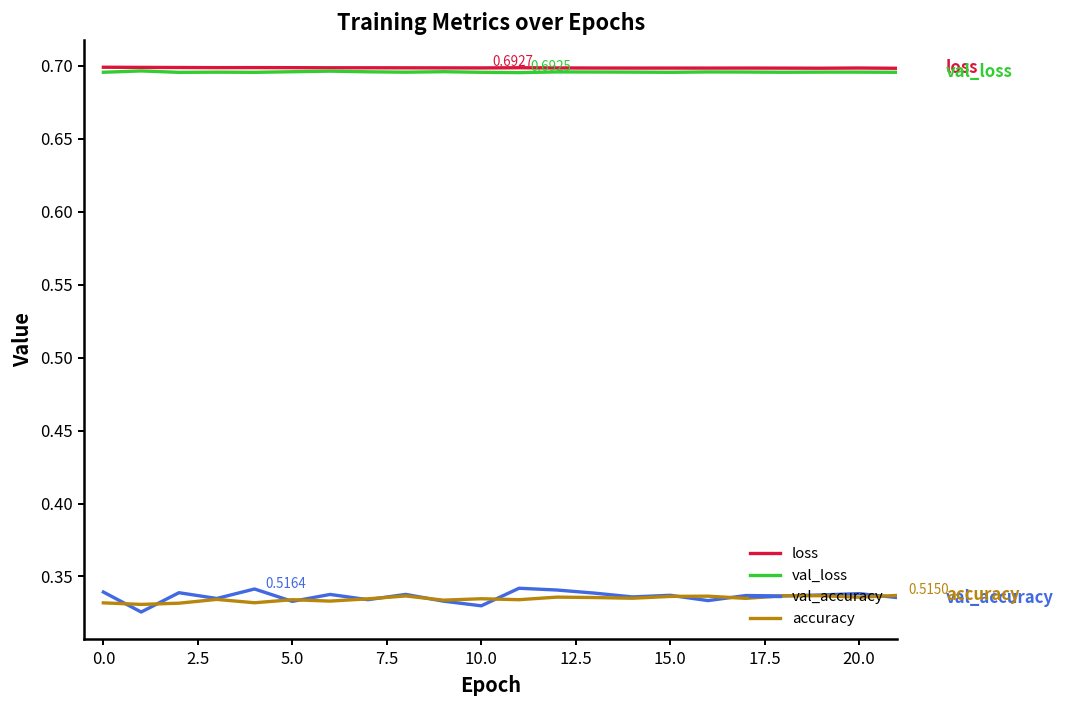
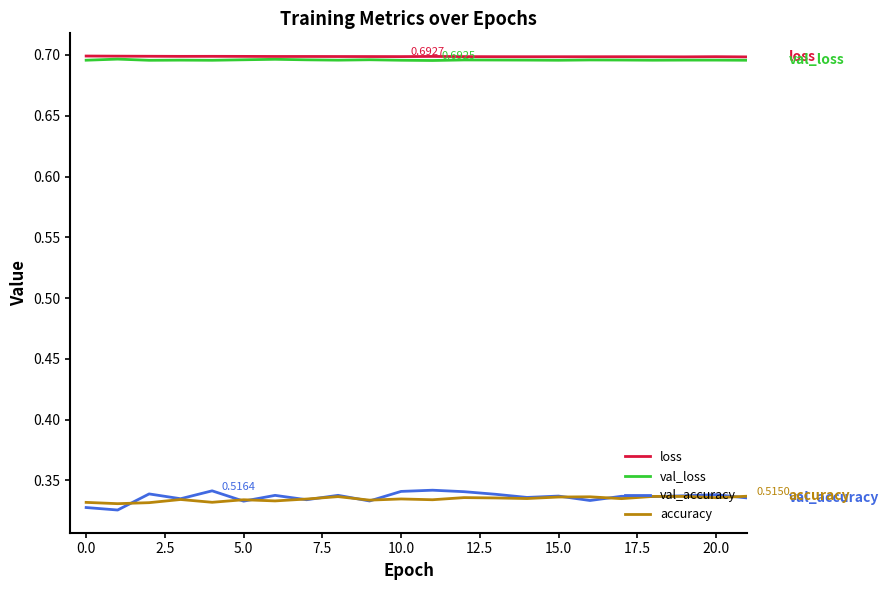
val_accuracy, 0.0: 0.339 -> 0.328
val_accuracy, 10.0: 0.330 -> 0.341
